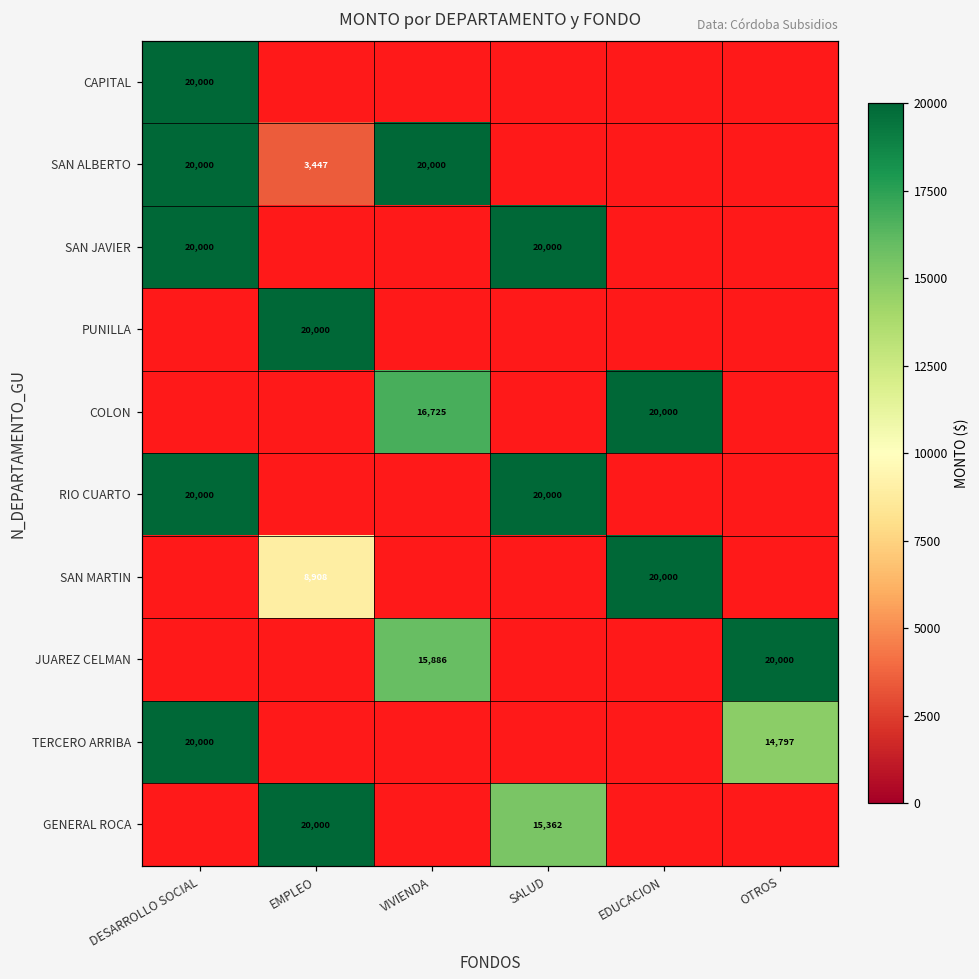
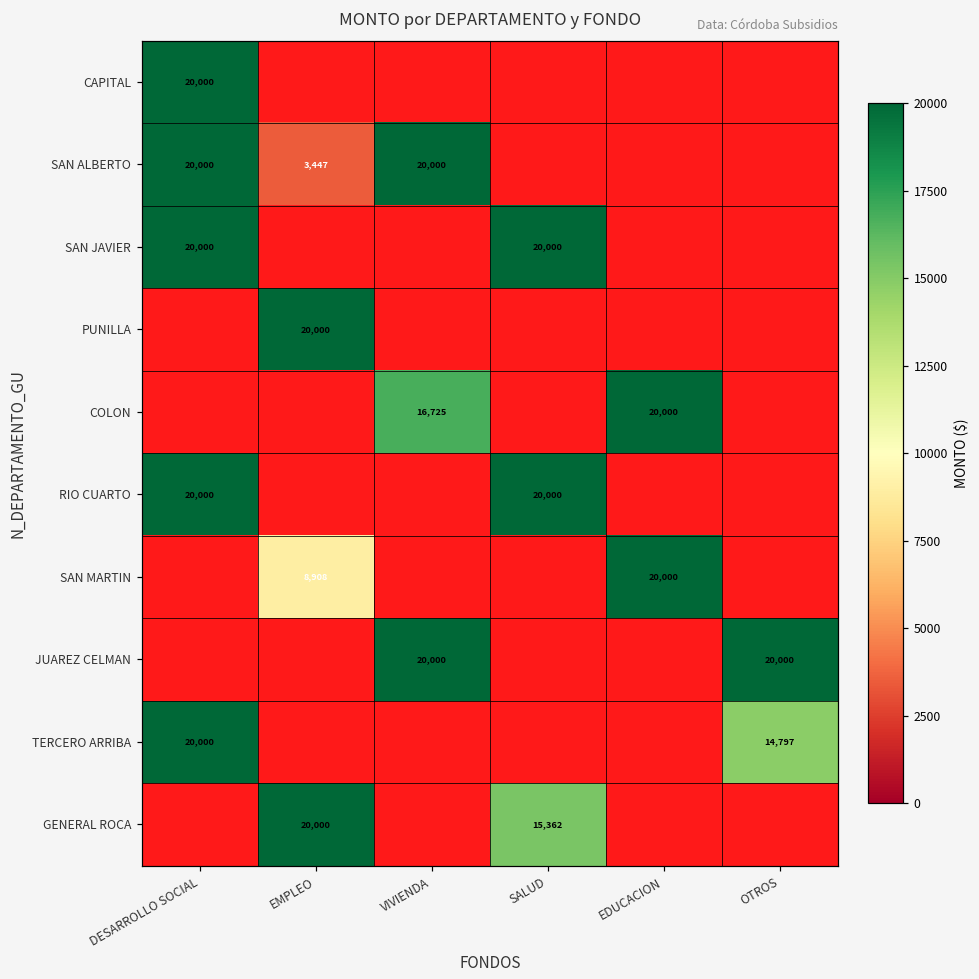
JUAREZ CELMAN, VIVIENDA: 15,886 -> 20,000
